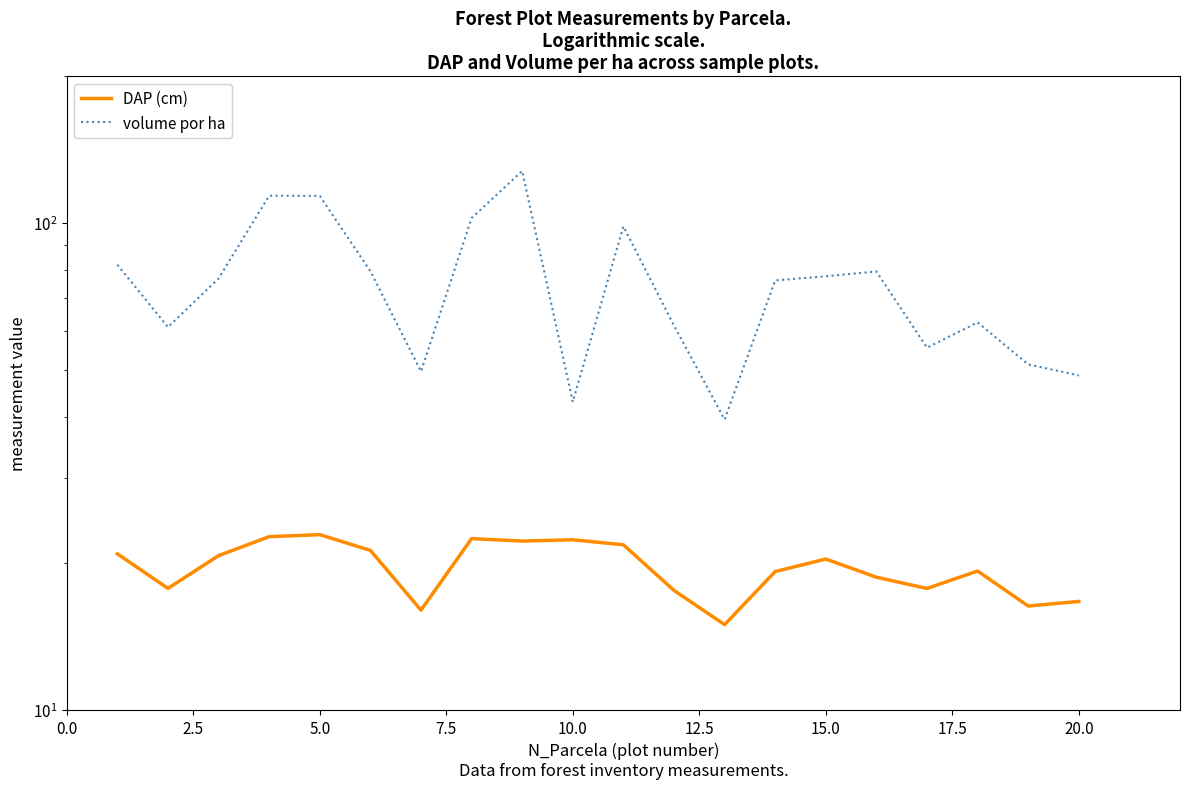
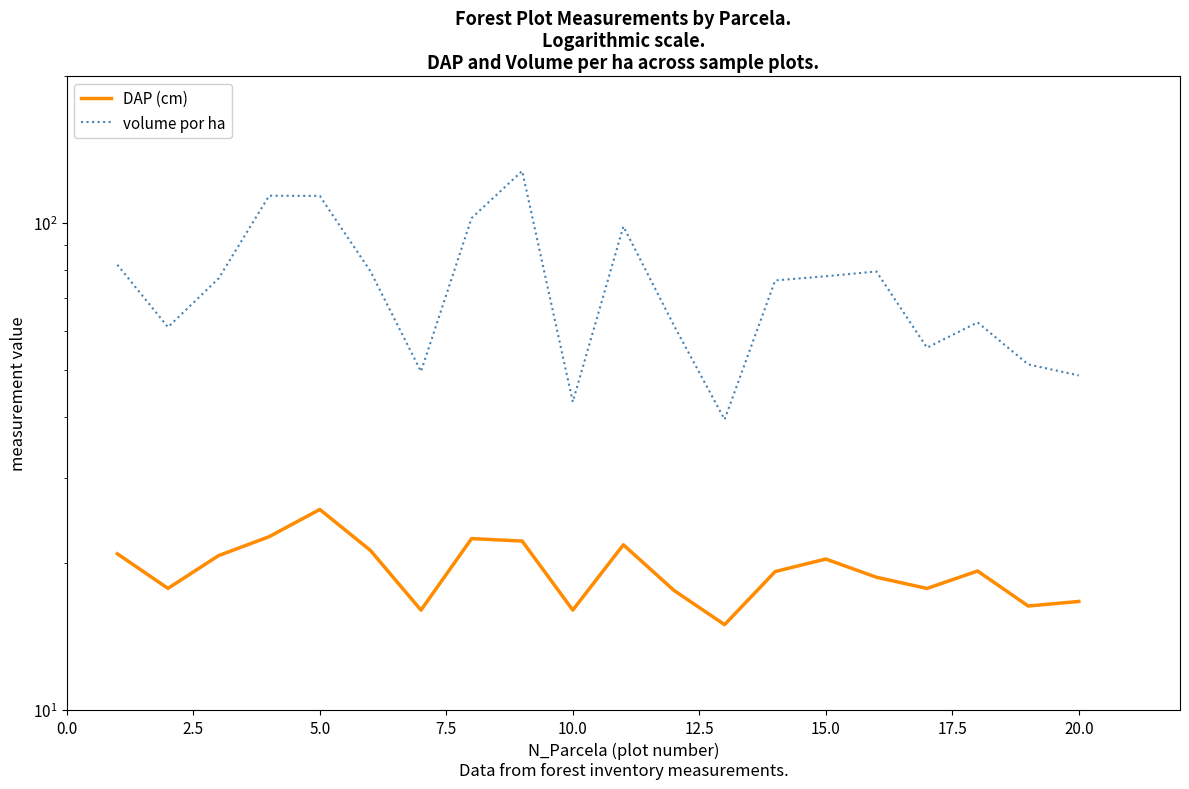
DAP (cm), 5.0: 23 -> 26
DAP (cm), 10.0: 22 -> 16.0
